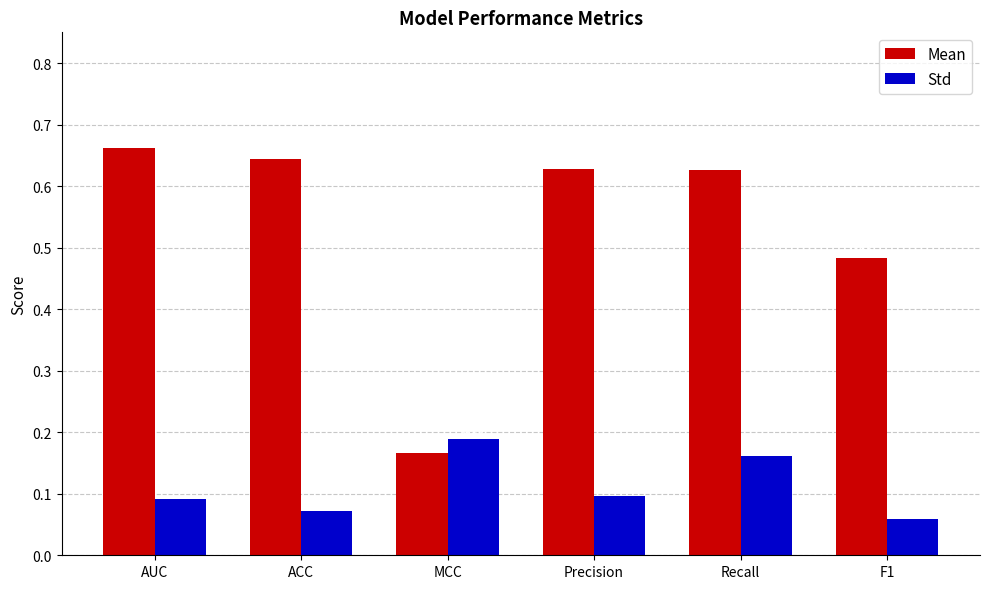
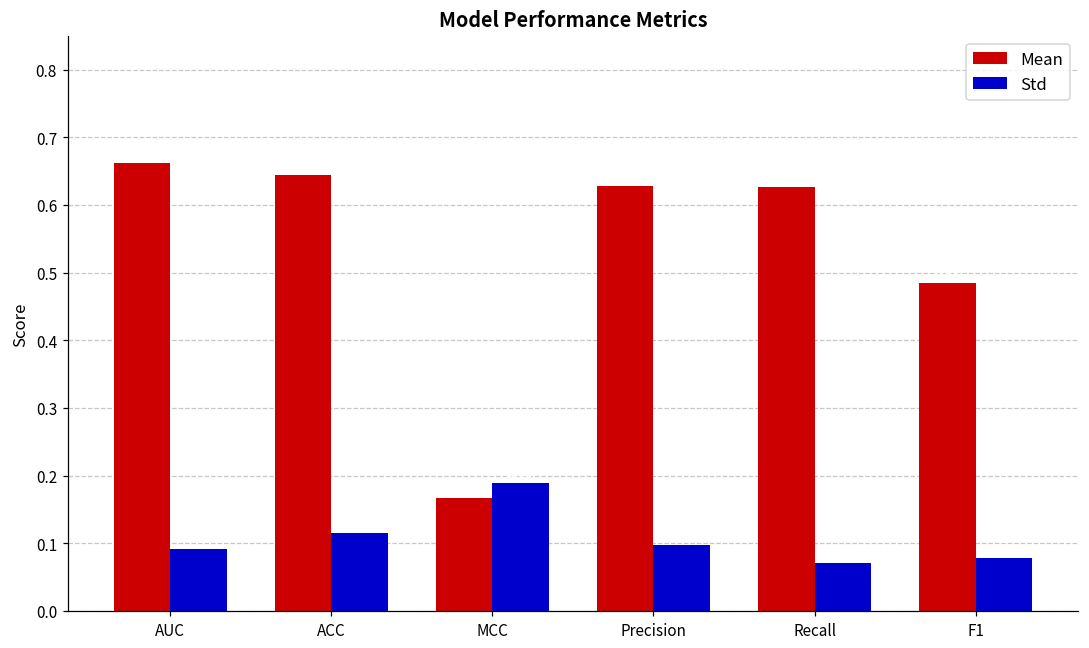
Std, ACC: 0.07 -> 0.11
Std, Recall: 0.16 -> 0.07
Std, F1: 0.06 -> 0.08
